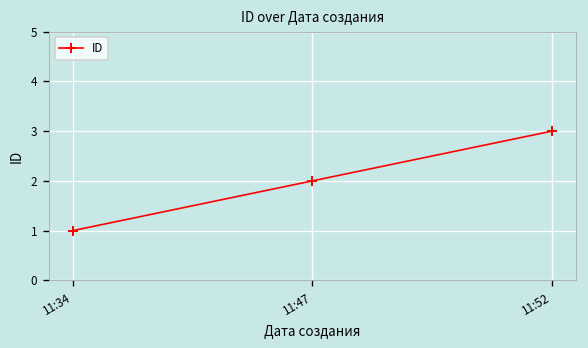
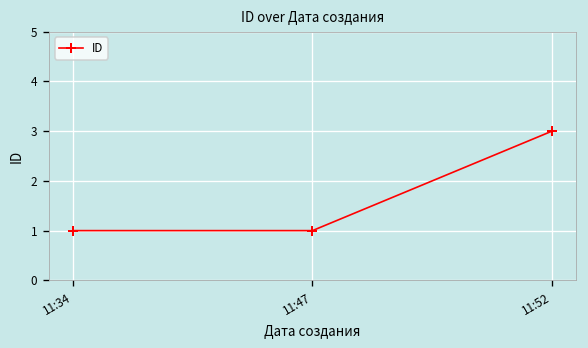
11:47: 2 -> 1
